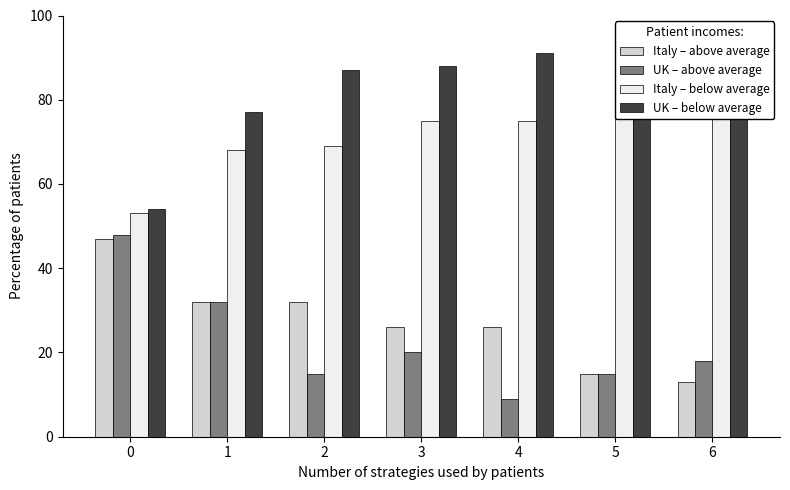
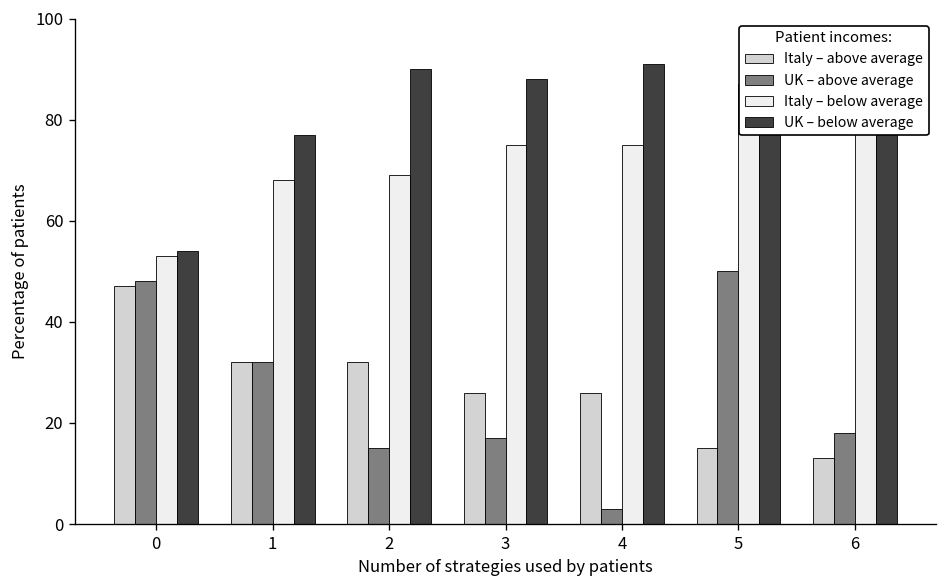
UK – below average, 2: 87 -> 90
UK – above average, 3: 20 -> 17
UK – above average, 4: 9 -> 3
UK – above average, 5: 15 -> 50
